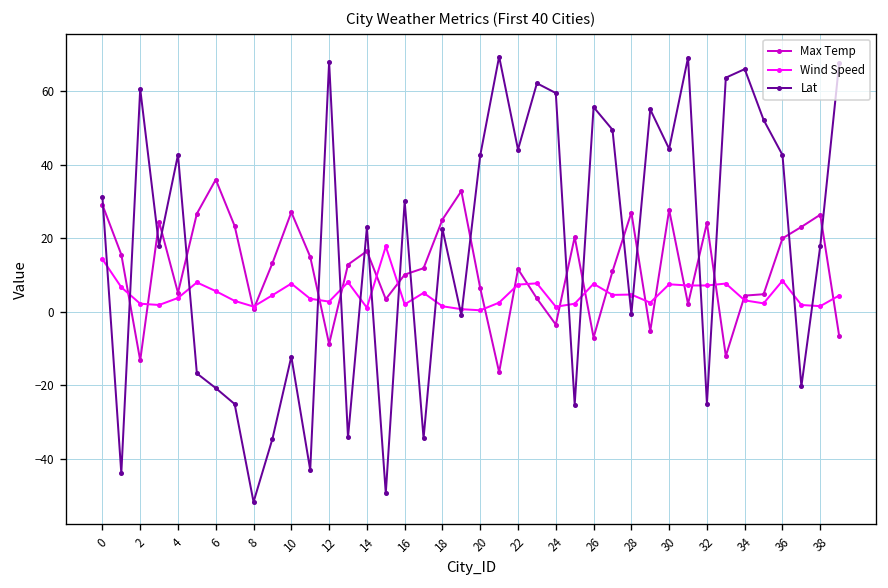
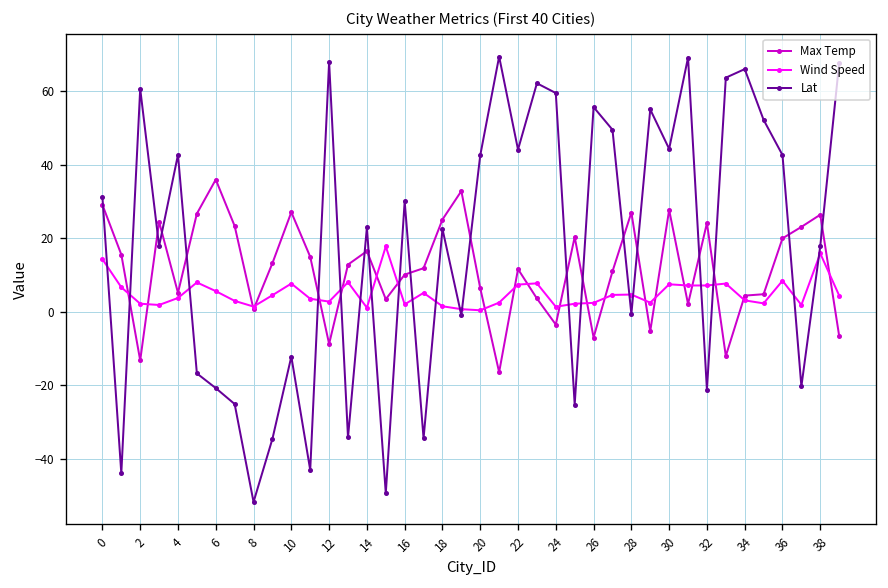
Wind Speed, 26: 8 -> 2
Lat, 32: -25 -> -21
Wind Speed, 38: 2 -> 16
